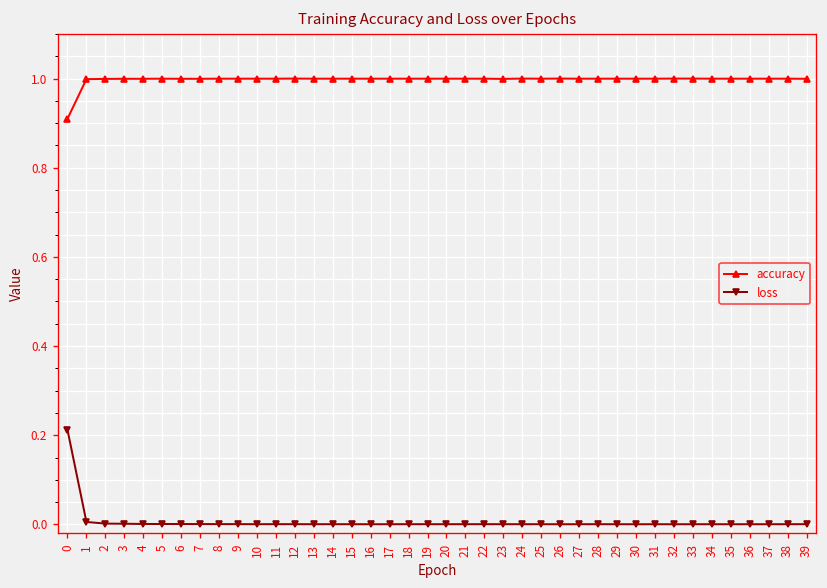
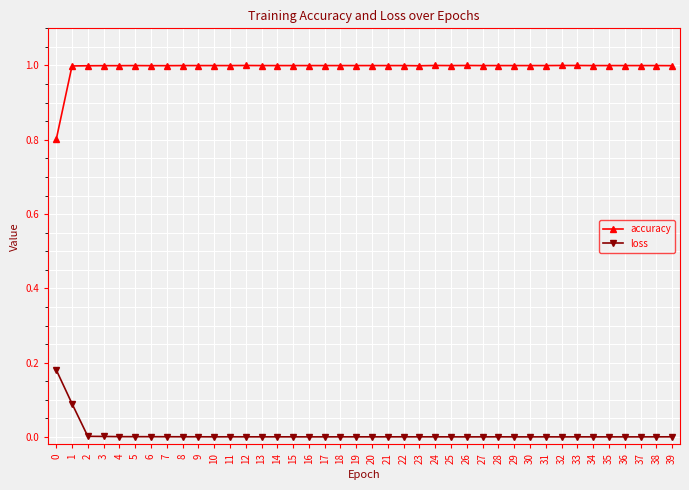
accuracy, 0: 0.91 -> 0.80
loss, 0: 0.21 -> 0.18
loss, 1: 0.01 -> 0.09
